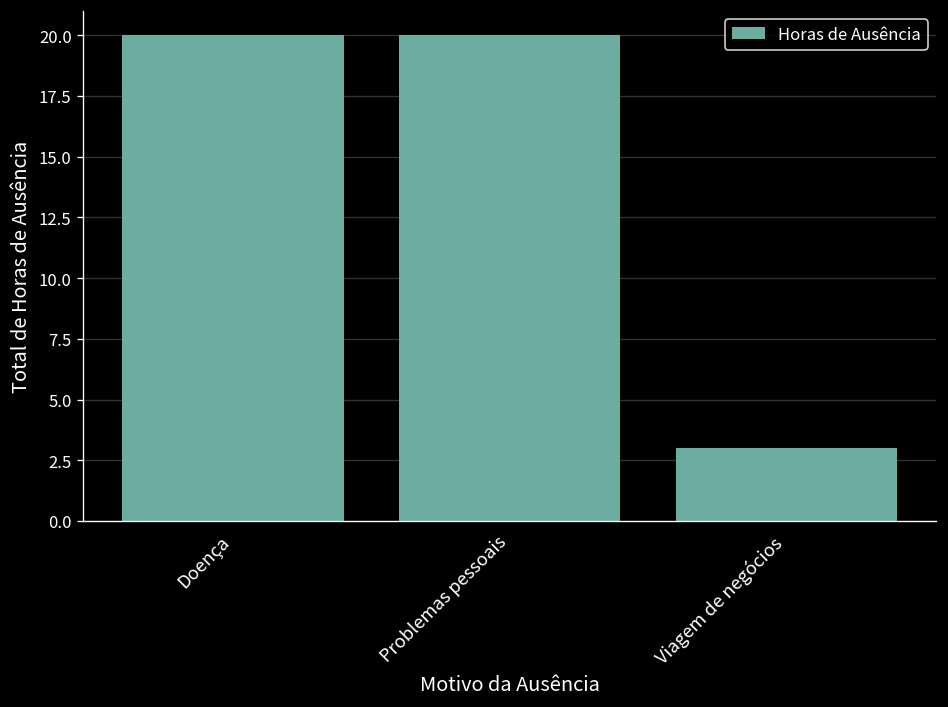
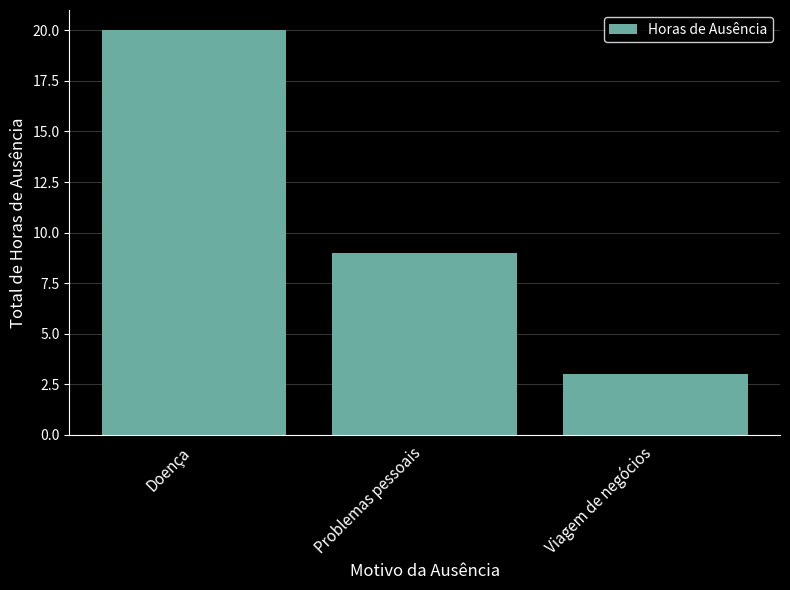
Problemas pessoais: 20 -> 9
